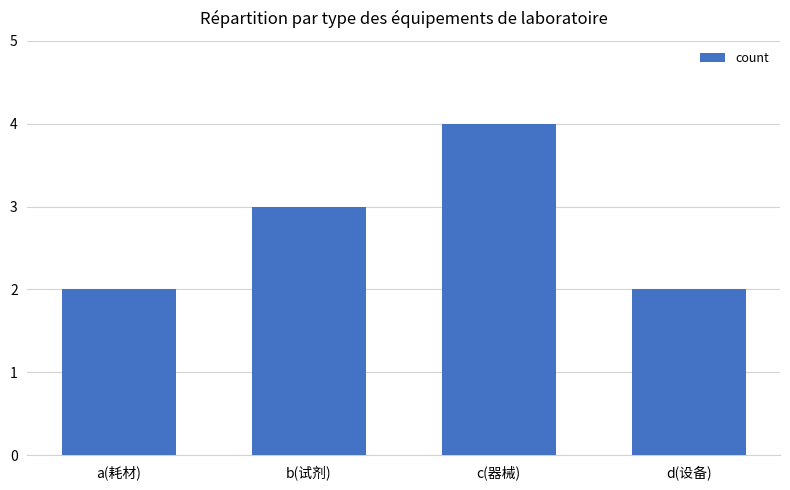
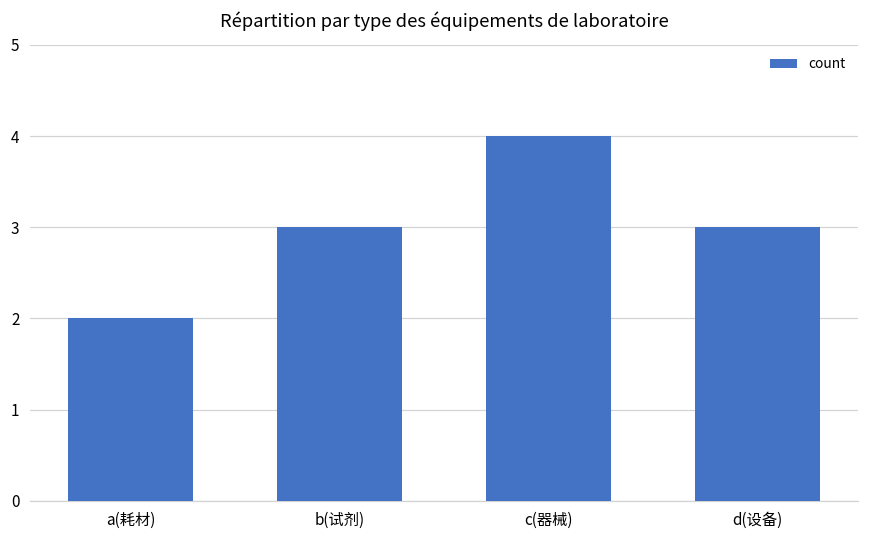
d(设备): 2 -> 3
